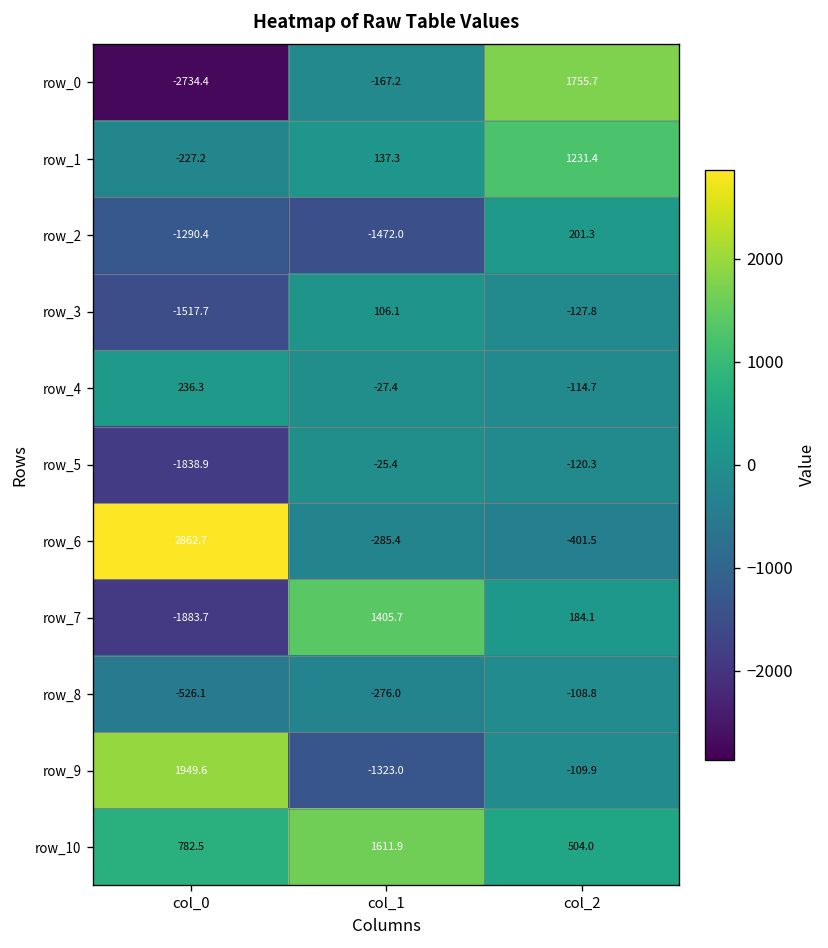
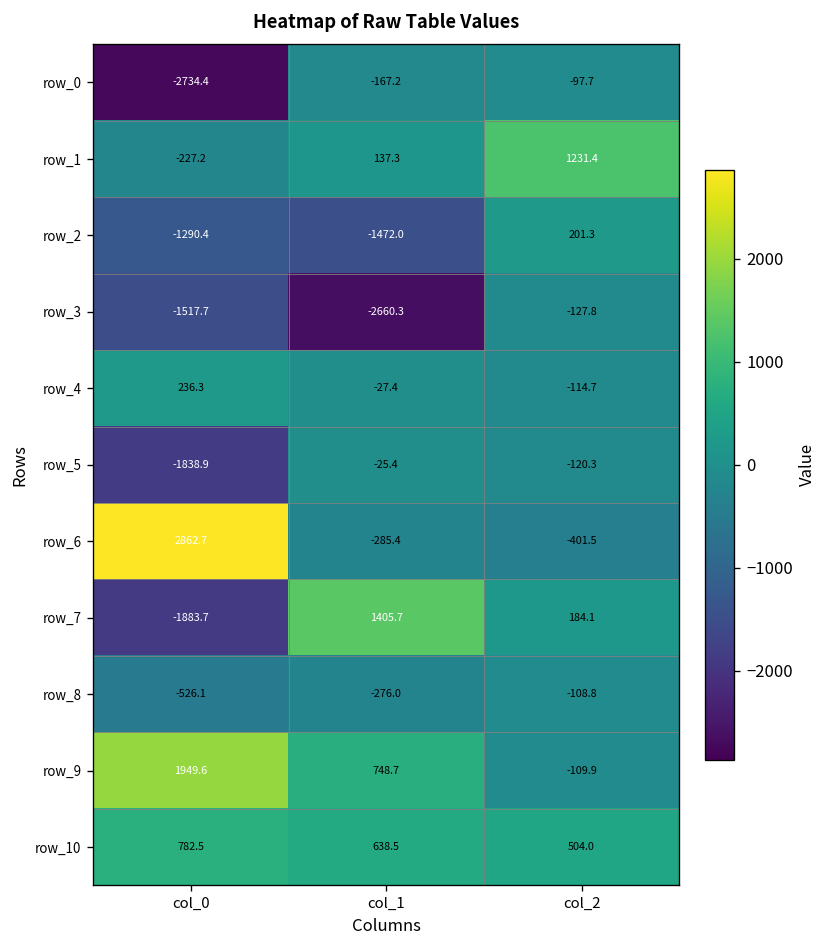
row_0, col_2: 1755.7 -> -97.7
row_3, col_1: 106.1 -> -2660.3
row_9, col_1: -1323.0 -> 748.7
row_10, col_1: 1611.9 -> 638.5
